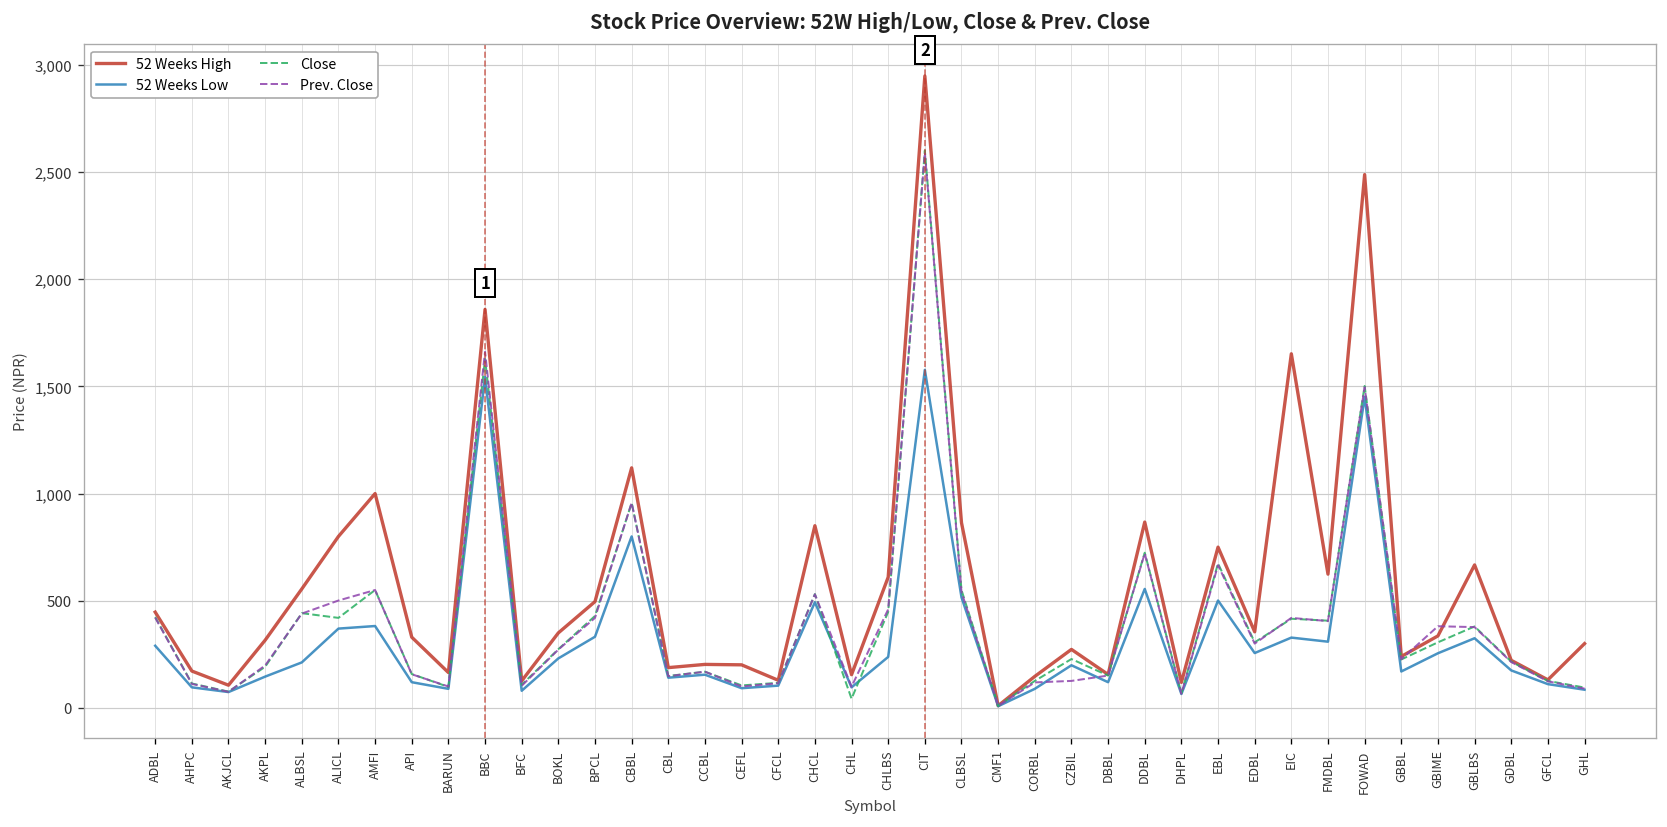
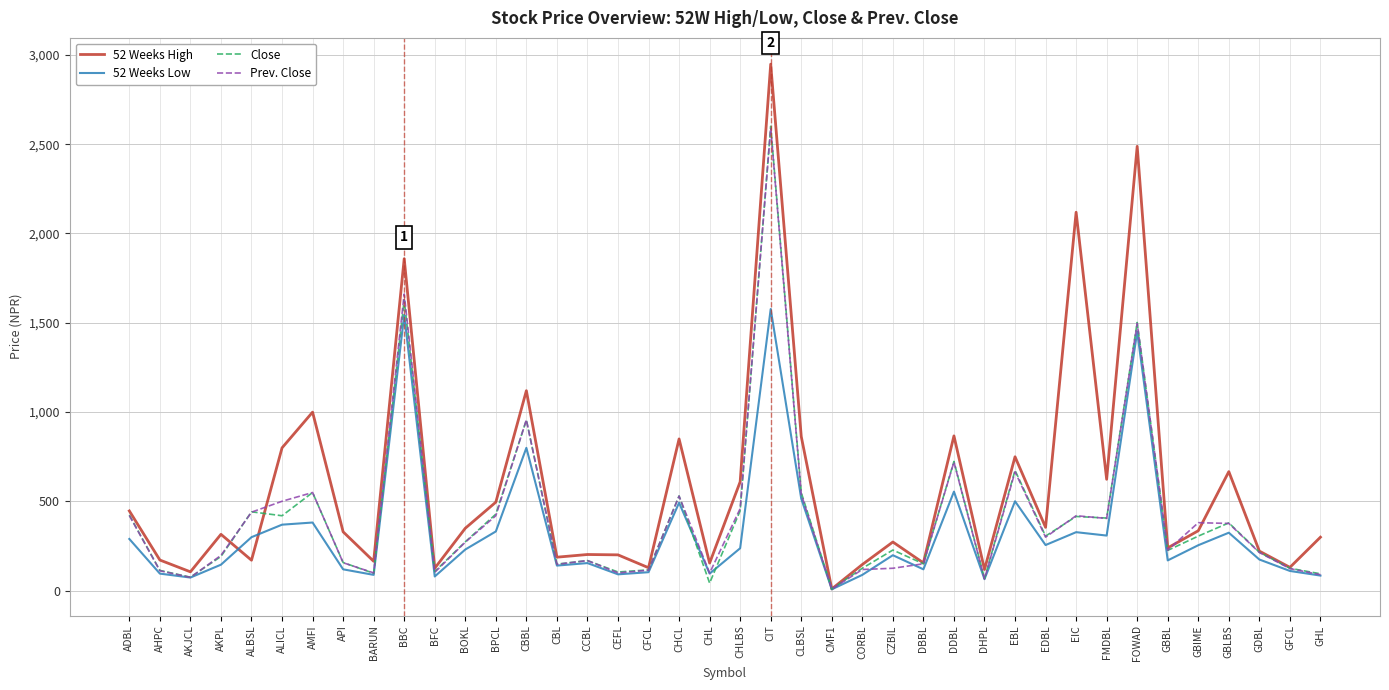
52 Weeks High, ALBSL: 560 -> 170
52 Weeks Low, ALBSL: 210 -> 300
52 Weeks High, EIC: 1,650 -> 2,120
